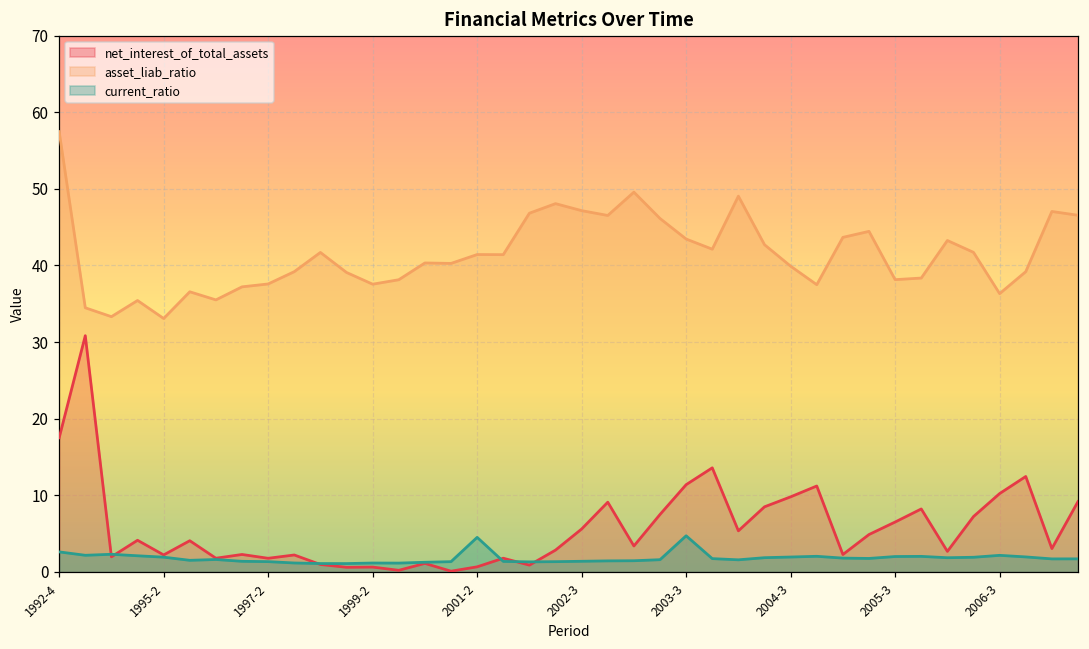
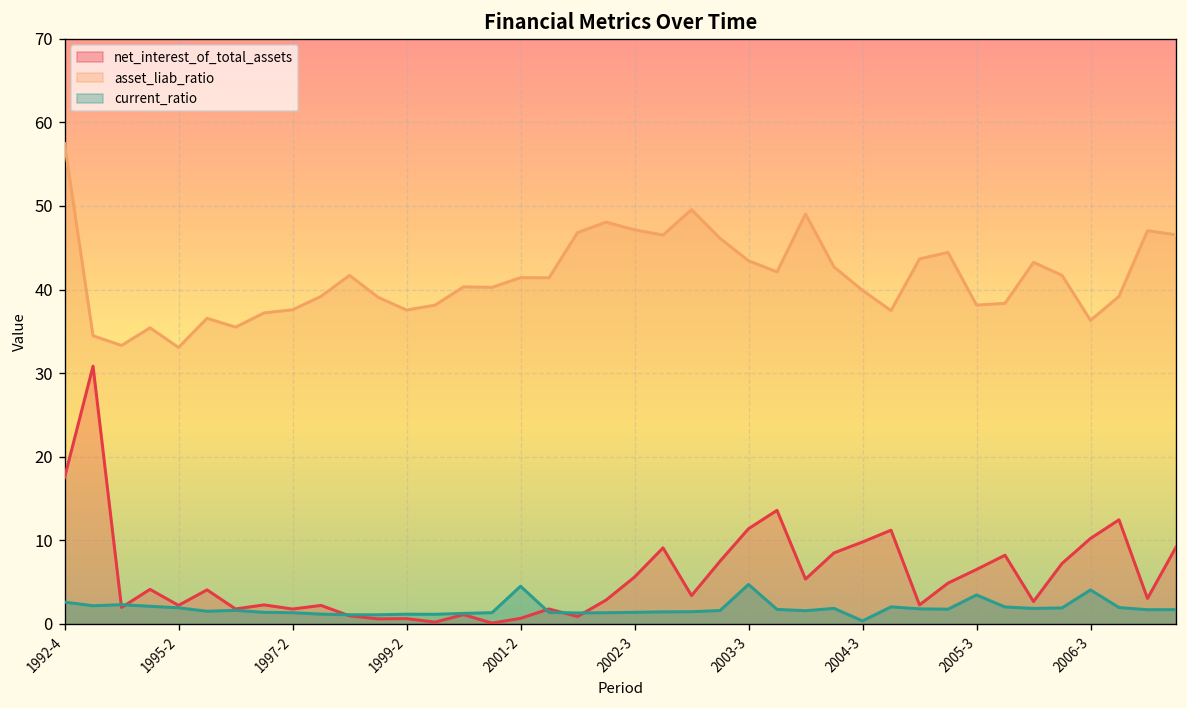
current_ratio, 2004-3: 2 -> 0
current_ratio, 2005-3: 2 -> 3
current_ratio, 2006-3: 2 -> 4
